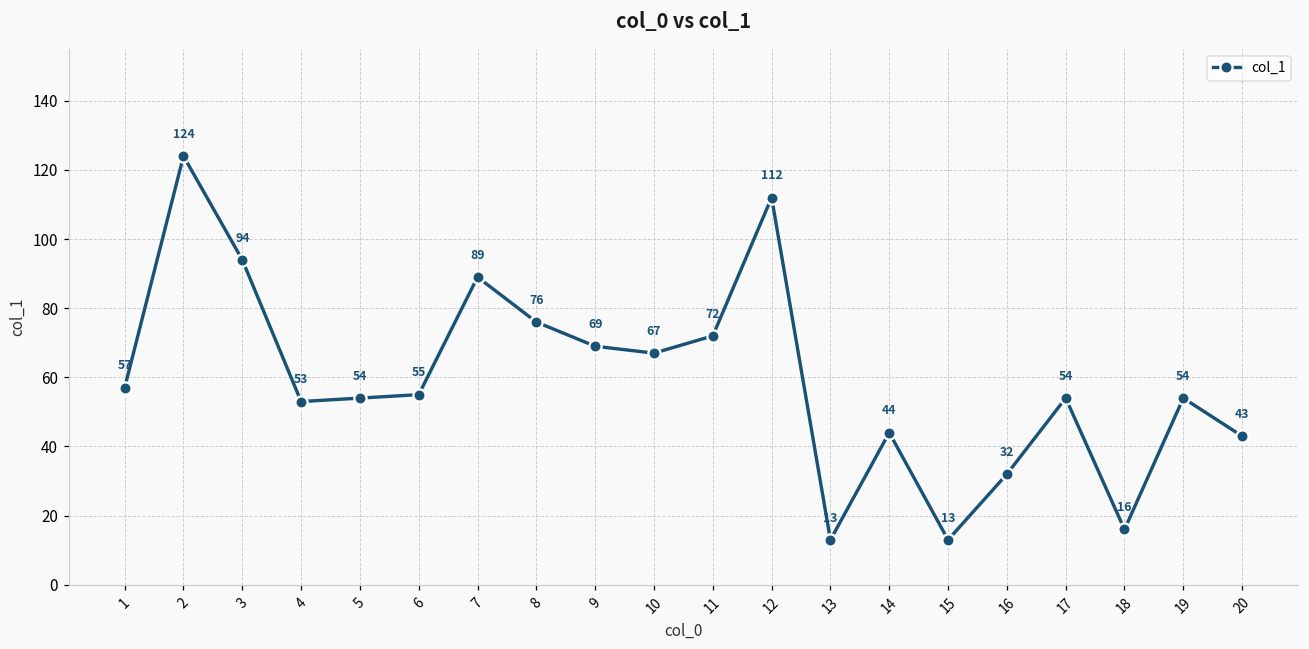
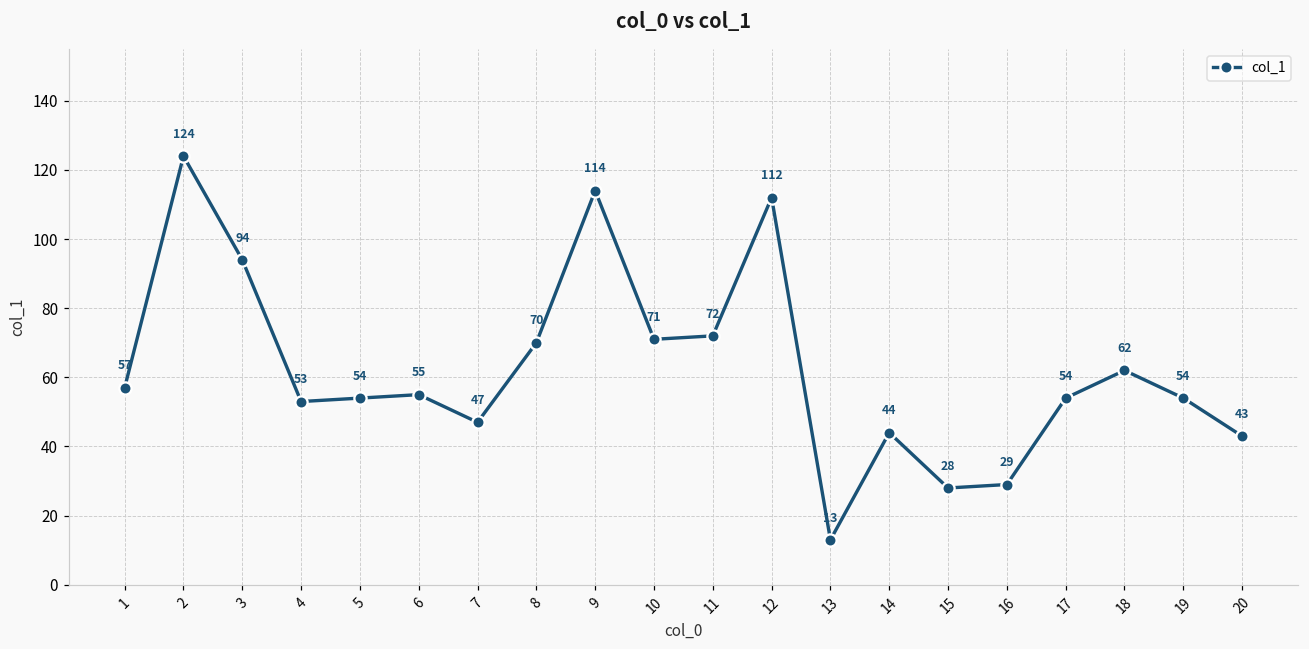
7: 89 -> 47
8: 76 -> 70
9: 69 -> 114
10: 67 -> 71
15: 13 -> 28
16: 32 -> 29
18: 16 -> 62
